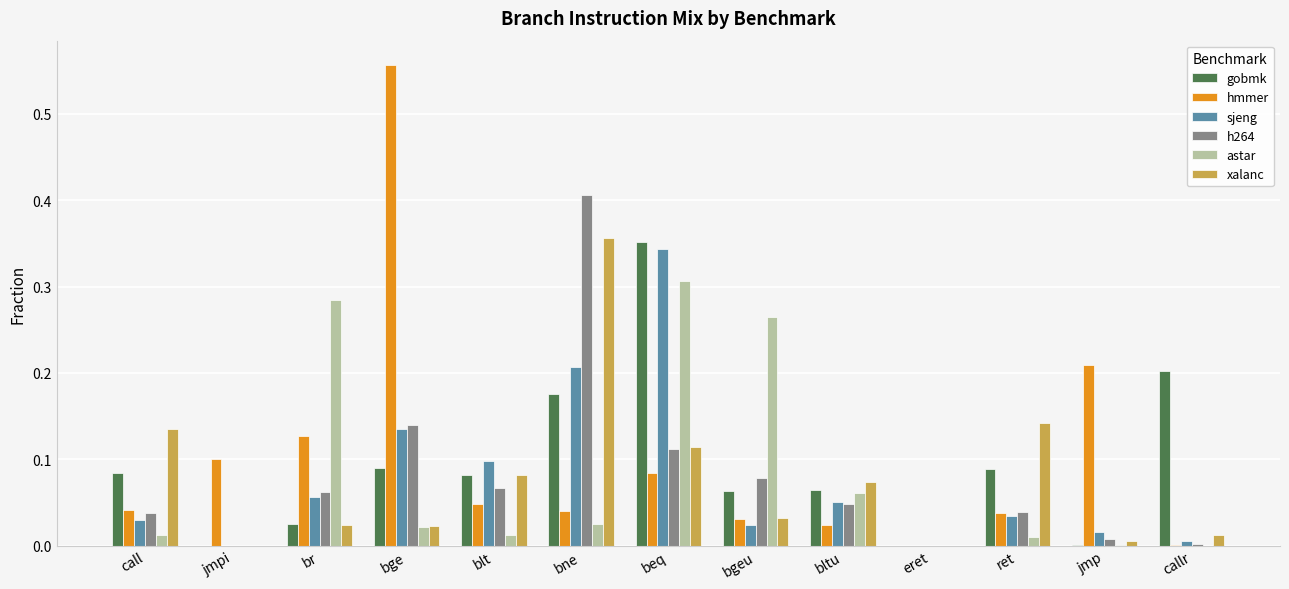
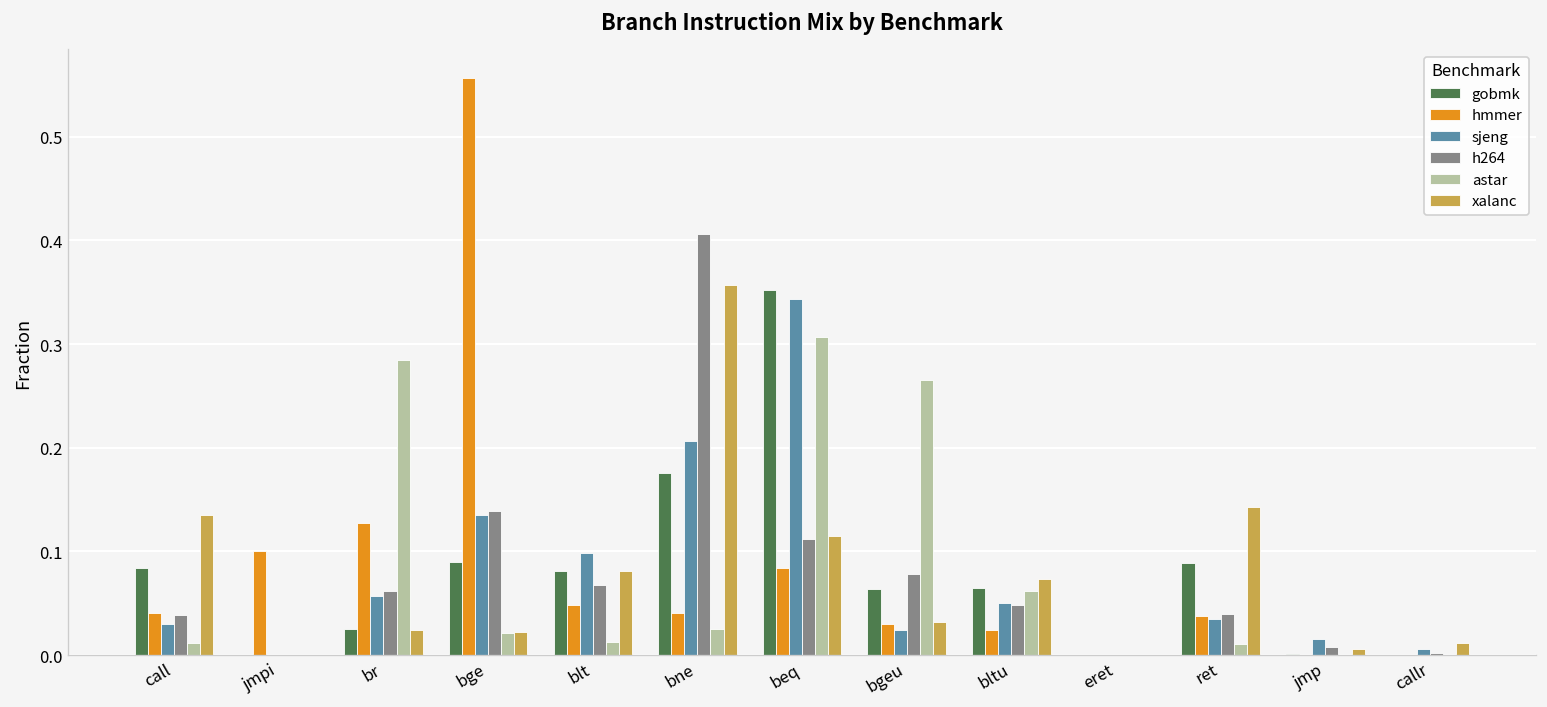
hmmer, jmp: 0.21 -> 0.00
gobmk, callr: 0.20 -> 0.00
